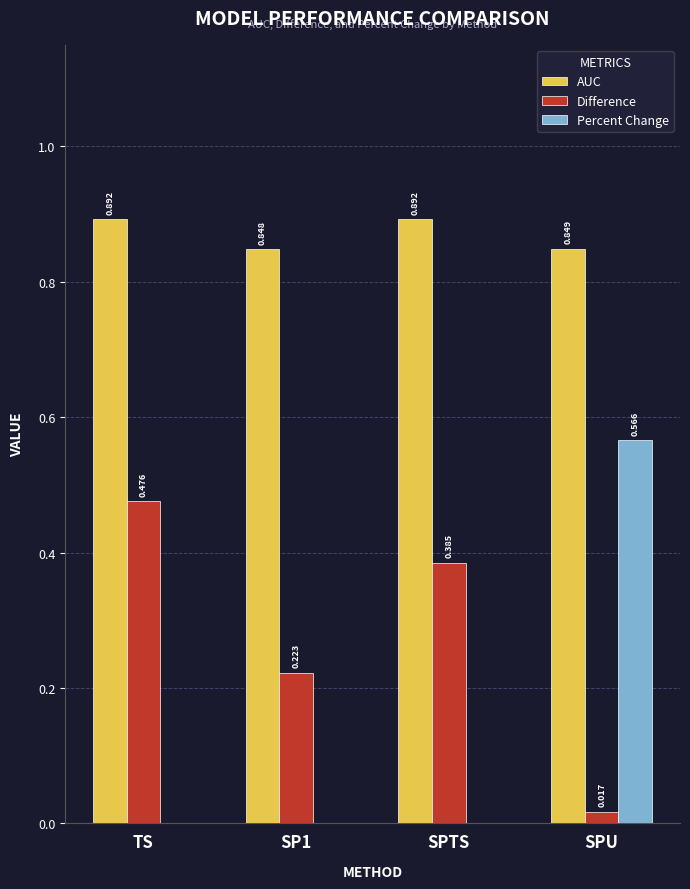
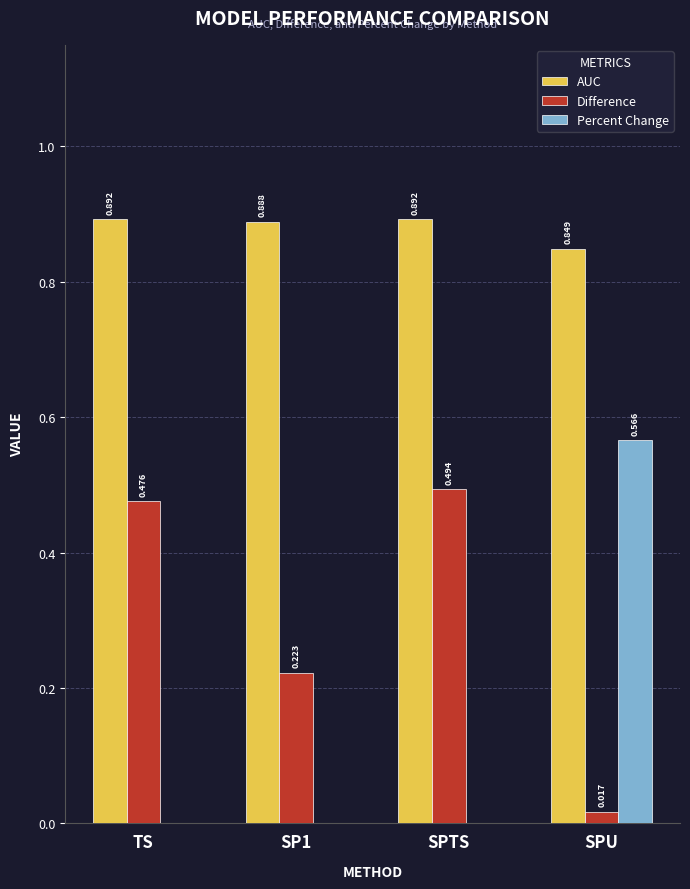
AUC, SP1: 0.848 -> 0.888
Difference, SPTS: 0.385 -> 0.494
